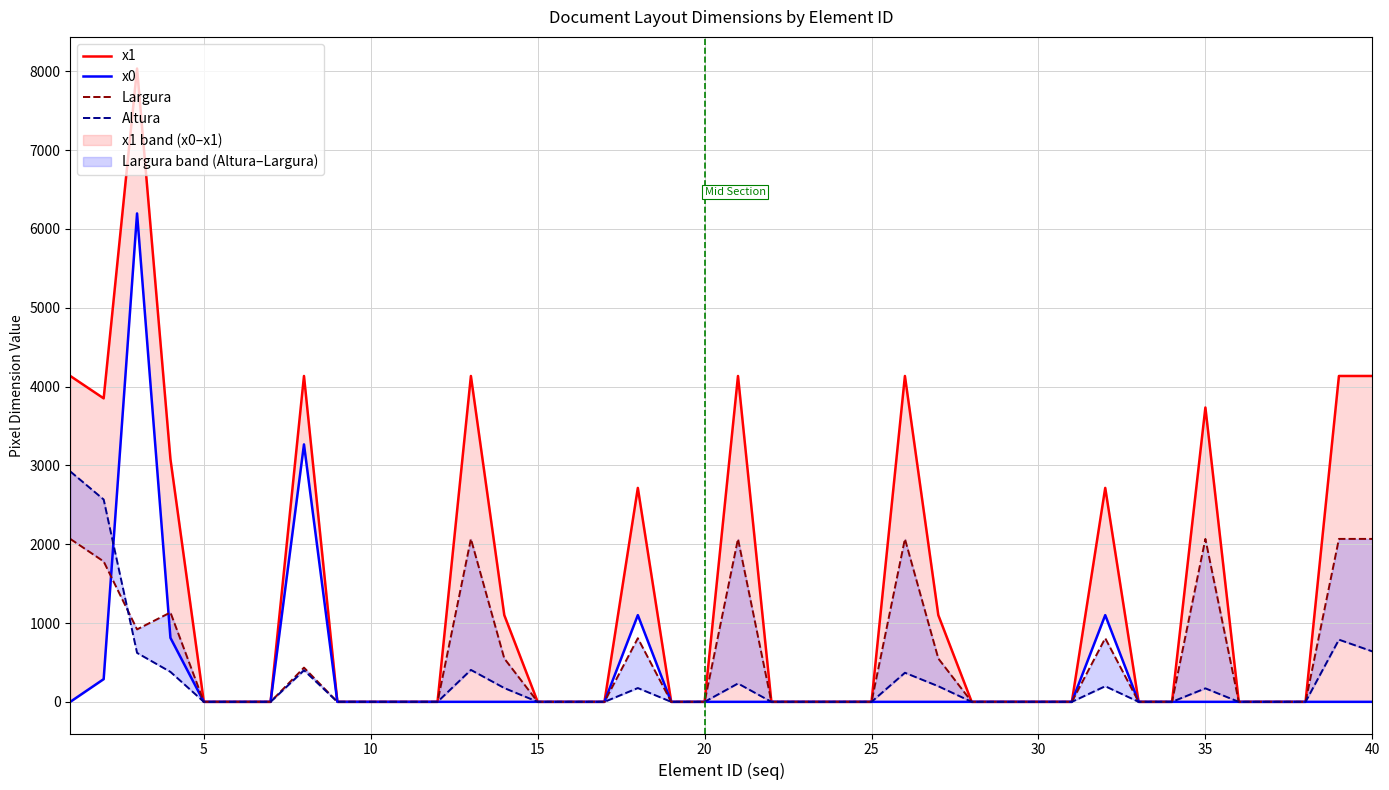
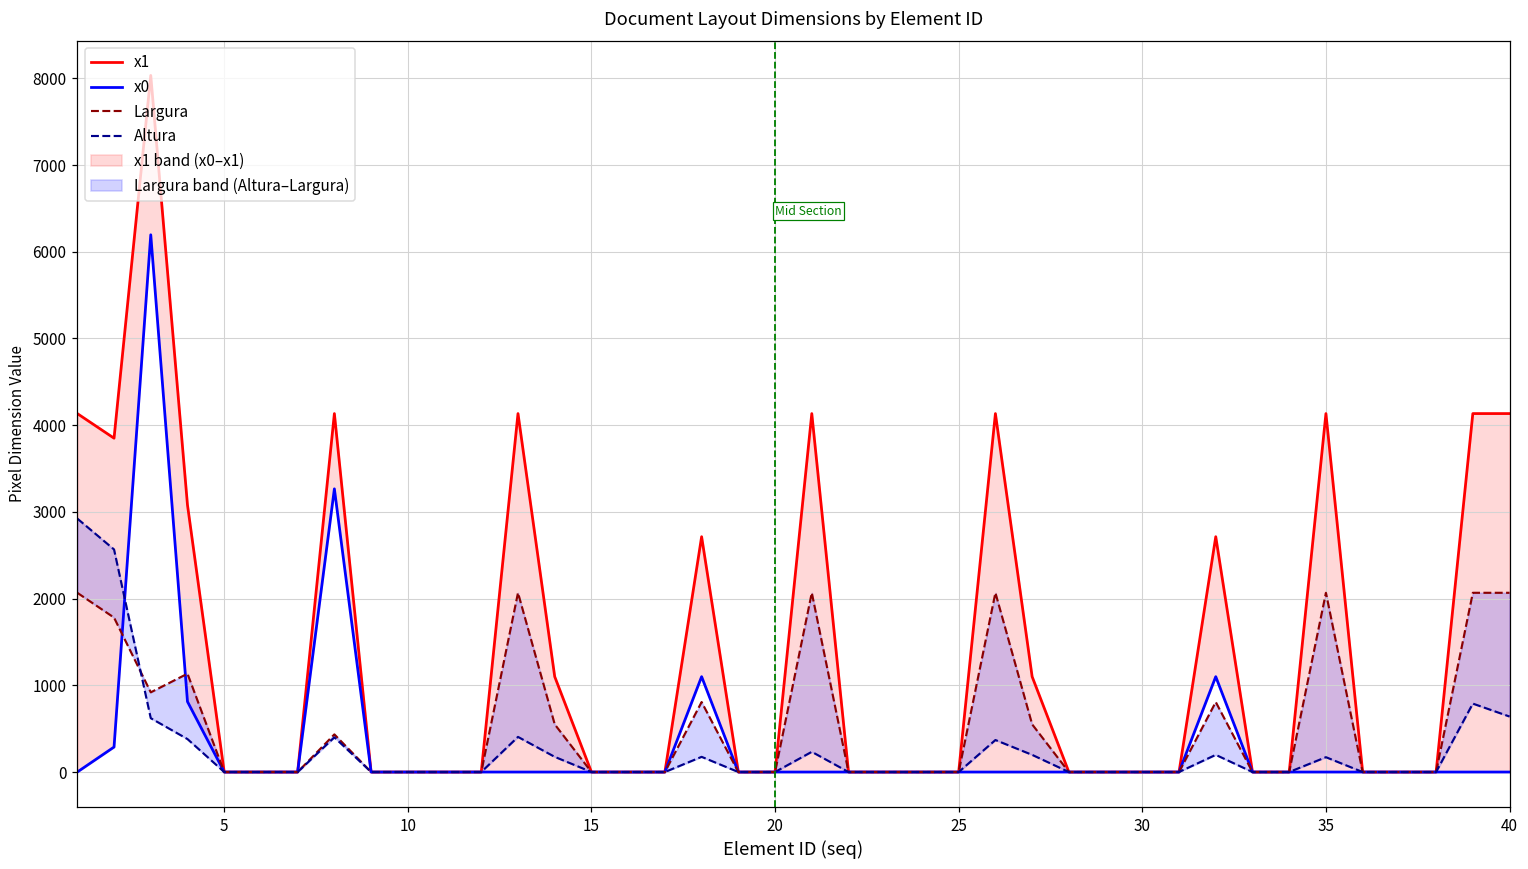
x1, 35: 3700 -> 4100
